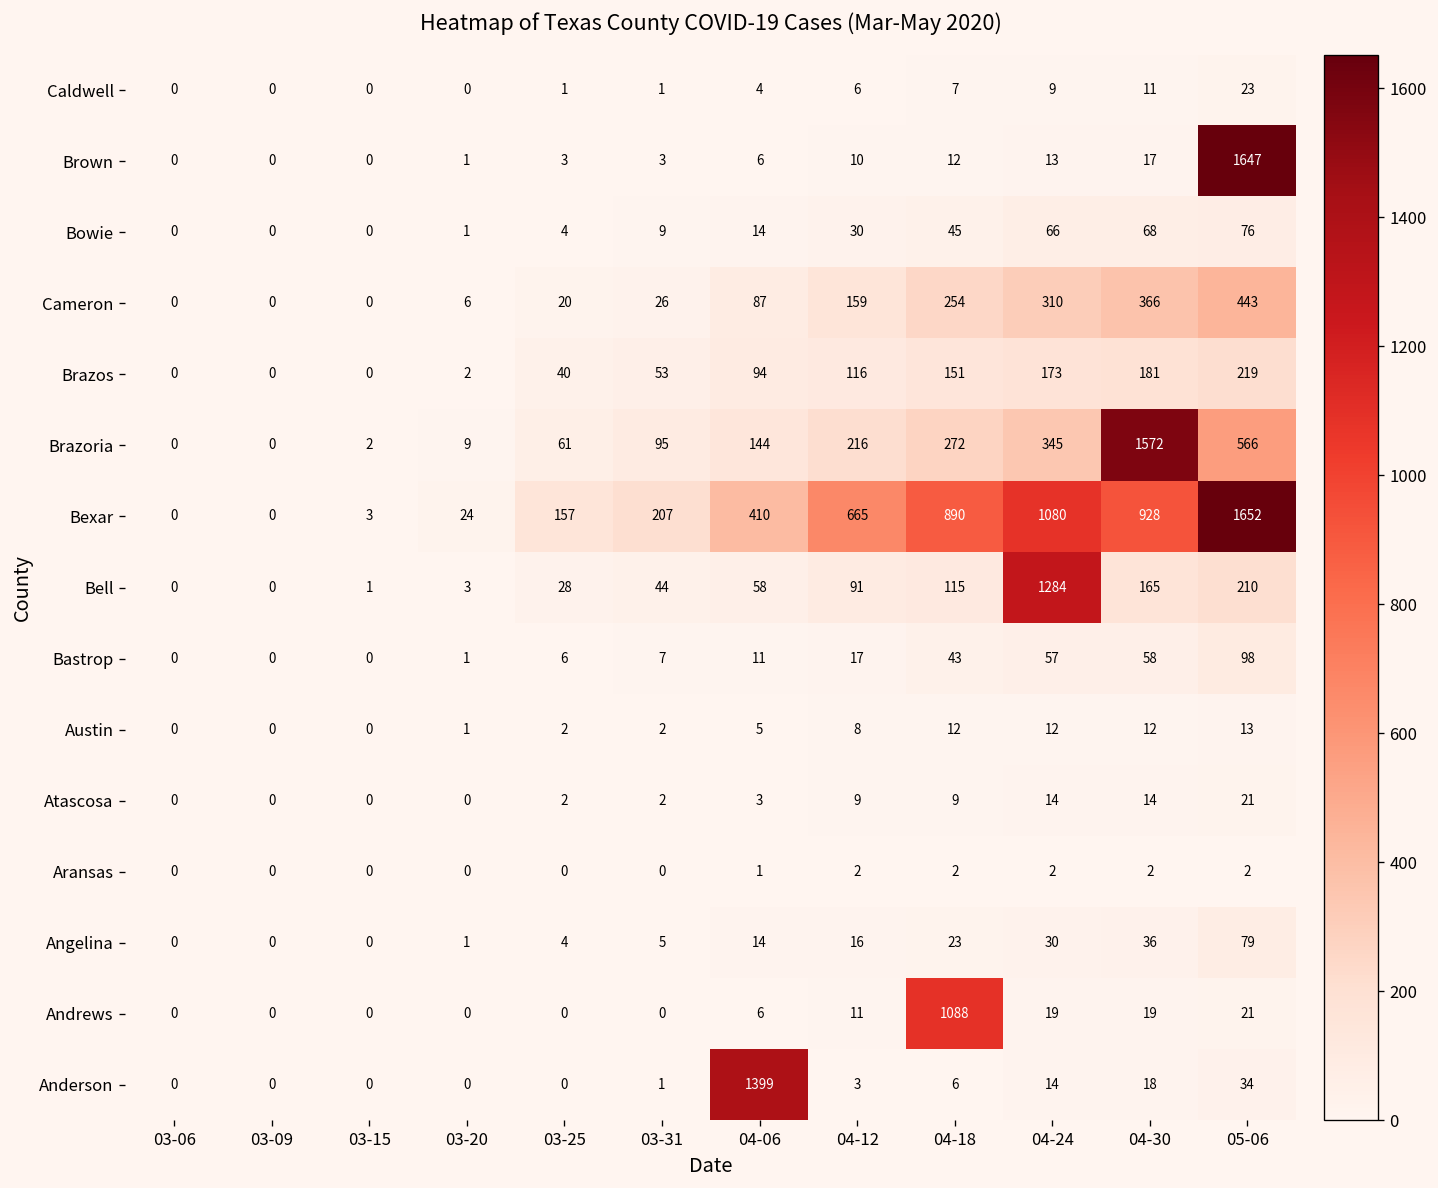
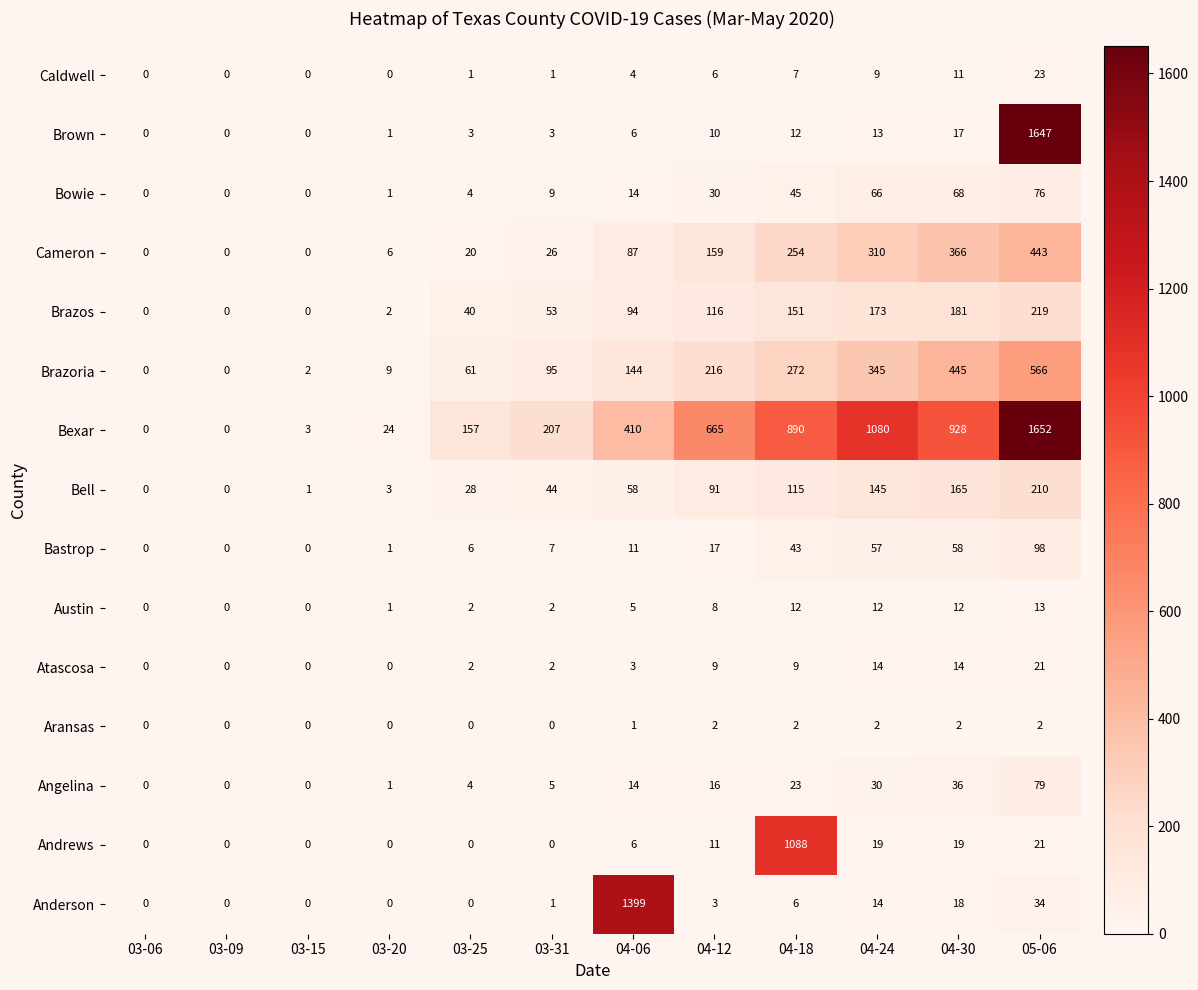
Brazoria, 04-30: 1572 -> 445
Bell, 04-24: 1284 -> 145
